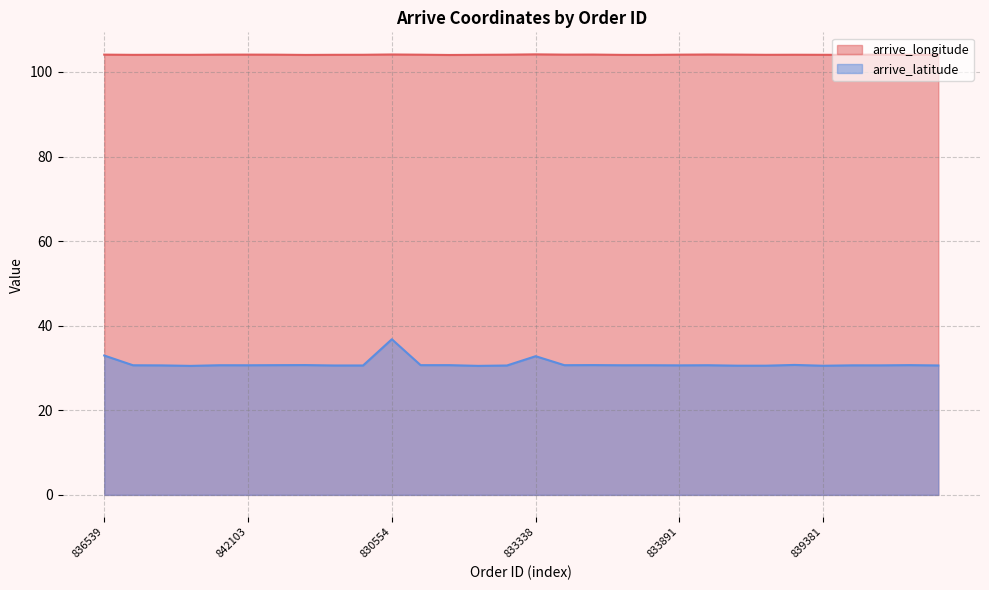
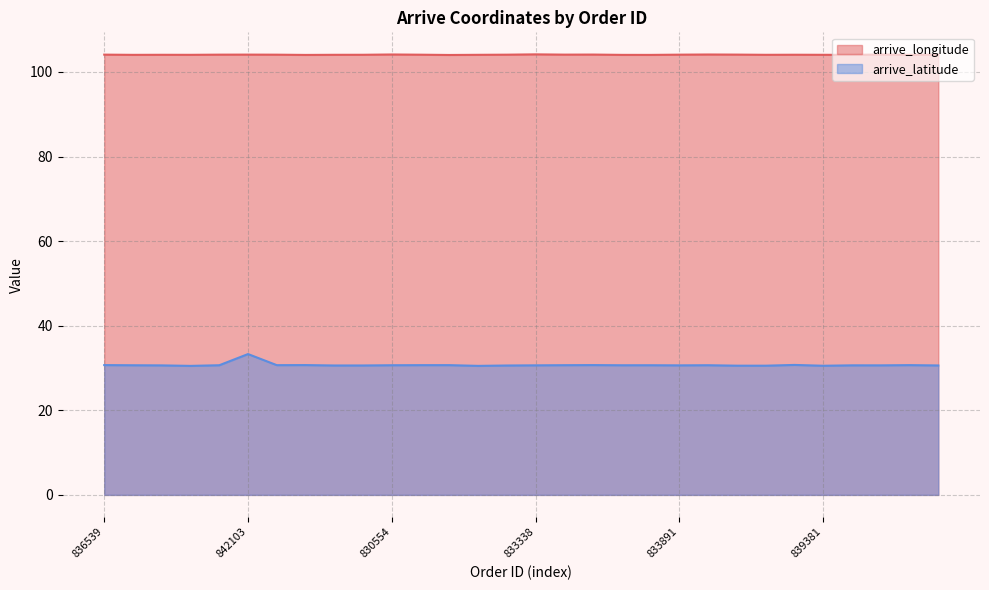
arrive_latitude, 836539: 33 -> 31
arrive_latitude, 842103: 31 -> 33
arrive_latitude, 830554: 37 -> 31
arrive_latitude, 833338: 33 -> 31
